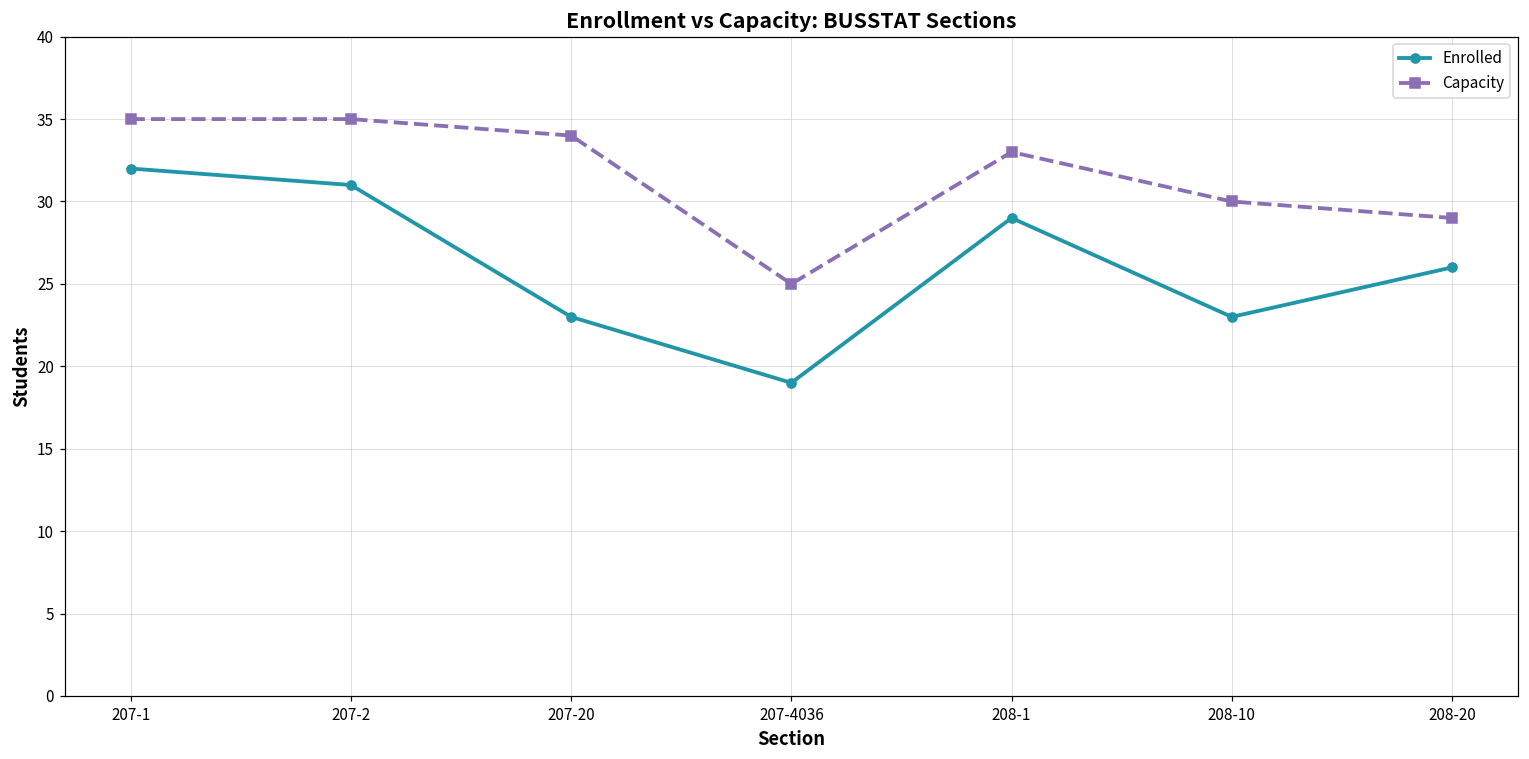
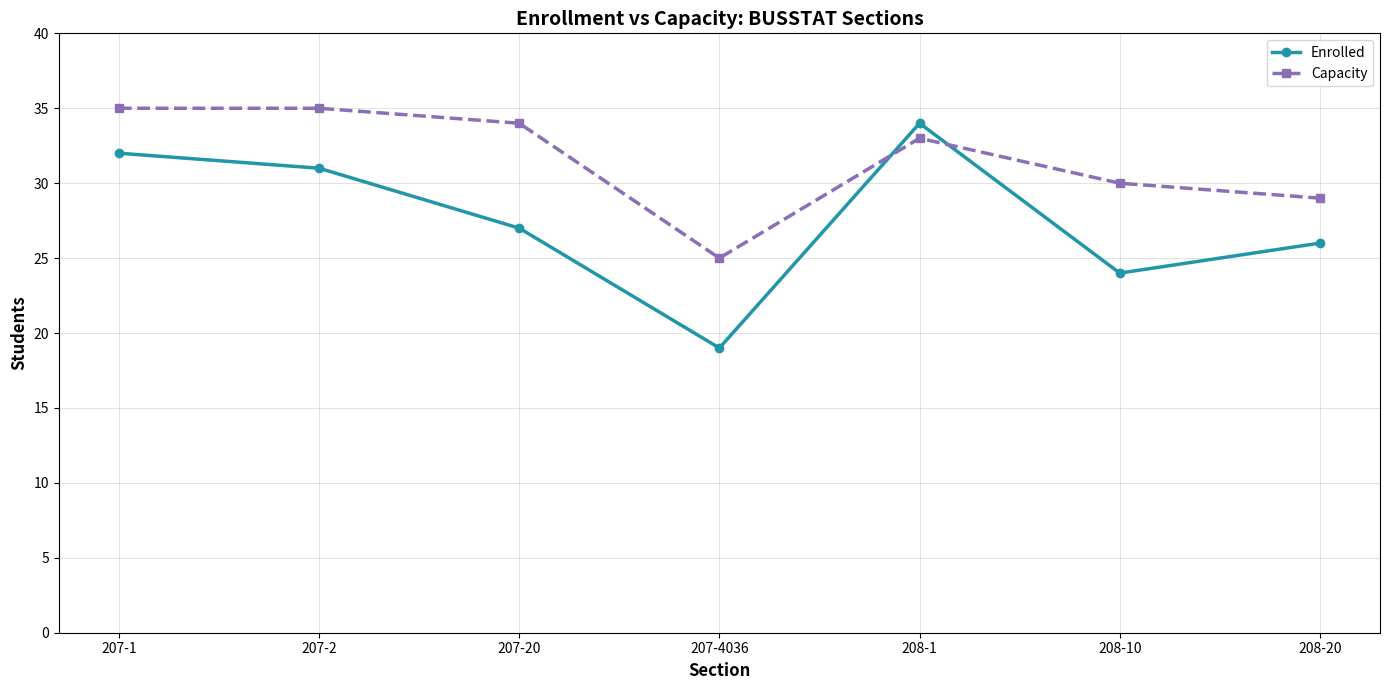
Enrolled, 207-20: 23 -> 27
Enrolled, 208-1: 29 -> 34
Enrolled, 208-10: 23 -> 24
